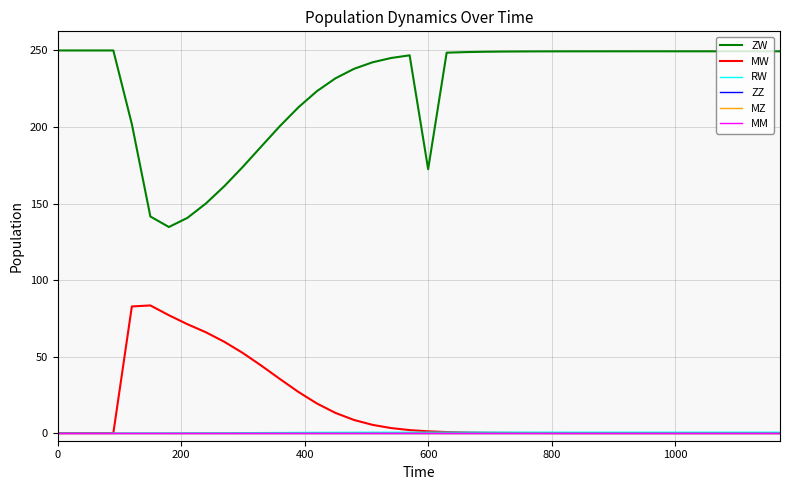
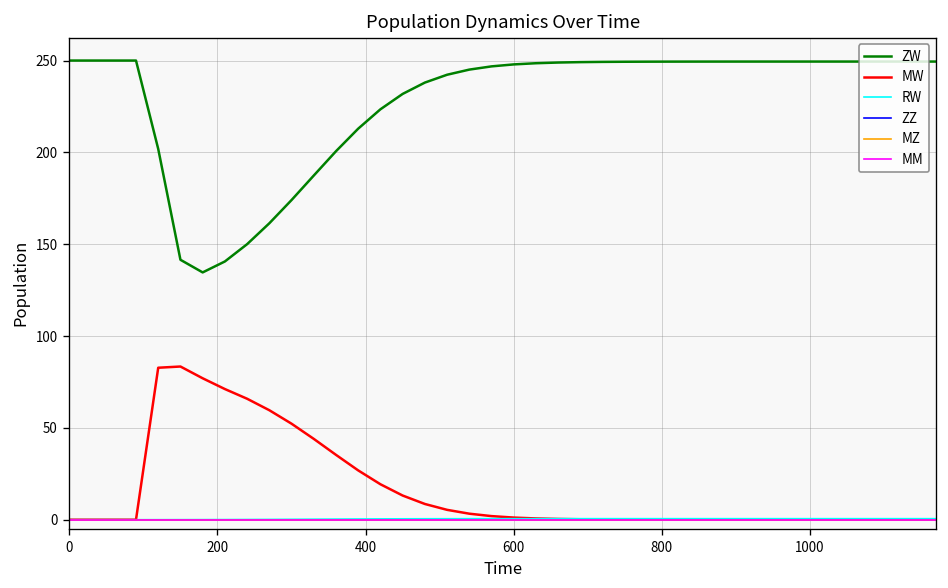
ZW, 600: 172 -> 248
